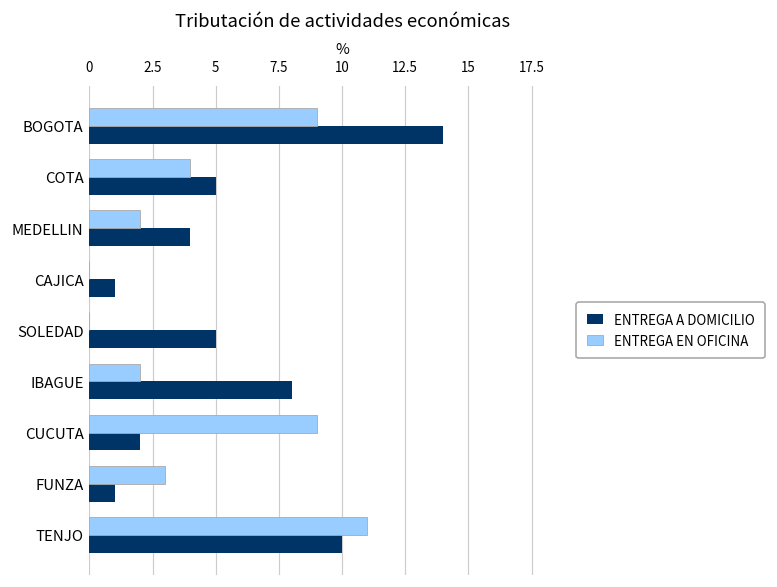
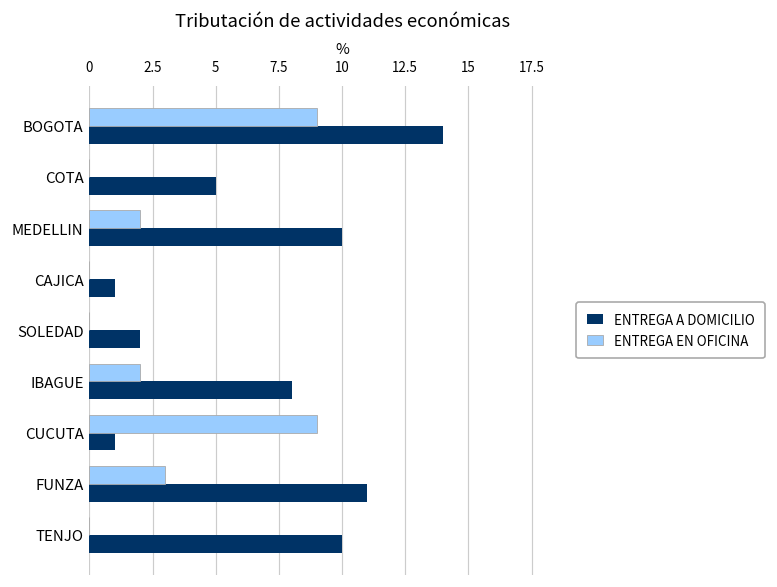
ENTREGA EN OFICINA, COTA: 4 -> 0
ENTREGA A DOMICILIO, MEDELLIN: 4 -> 10
ENTREGA A DOMICILIO, SOLEDAD: 5 -> 2
ENTREGA A DOMICILIO, CUCUTA: 2 -> 1
ENTREGA A DOMICILIO, FUNZA: 1 -> 11
ENTREGA EN OFICINA, TENJO: 11 -> 0
